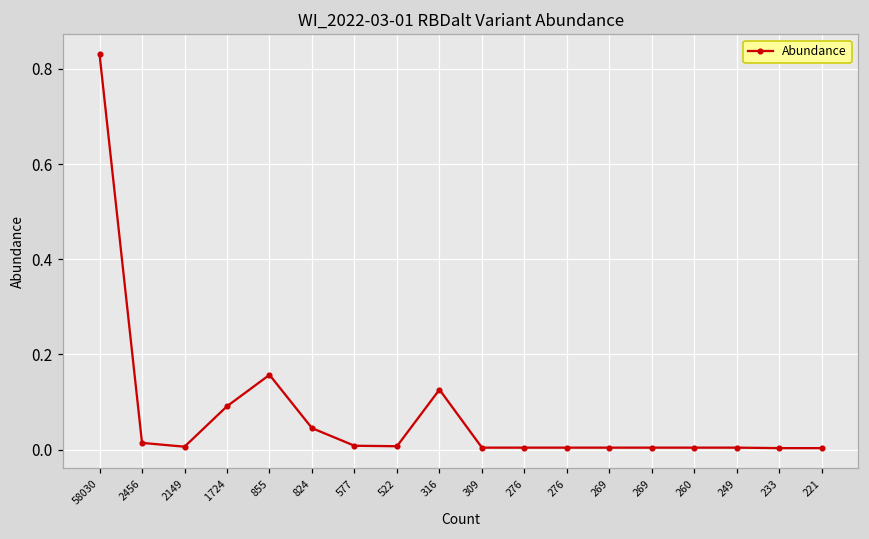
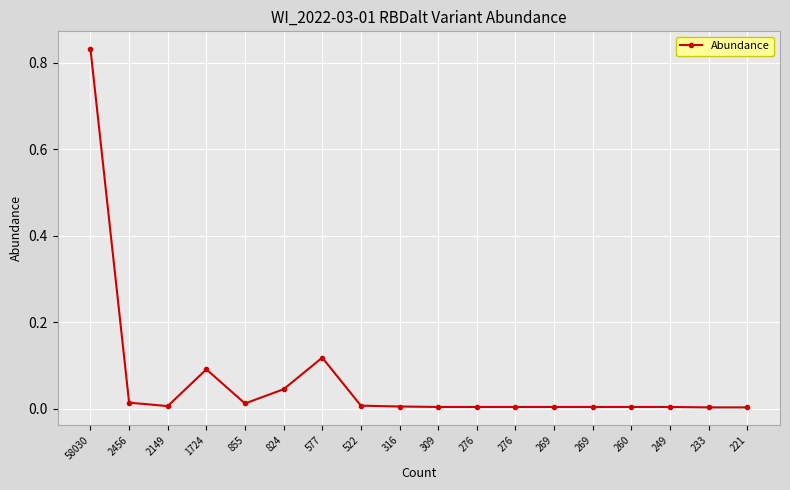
855: 0.16 -> 0.01
577: 0.01 -> 0.12
316: 0.13 -> 0.01
